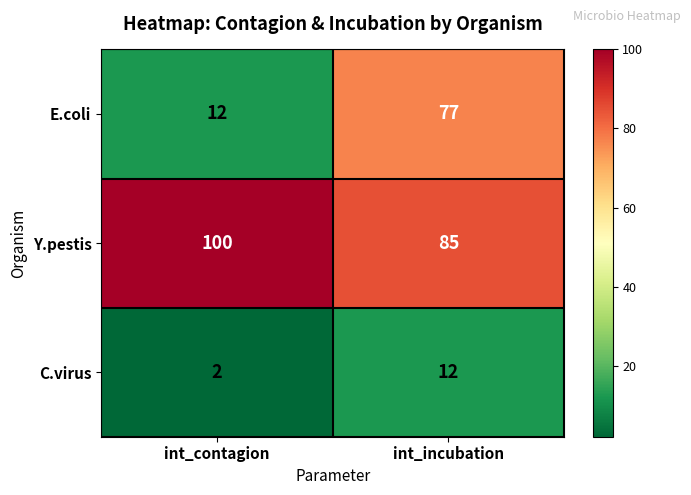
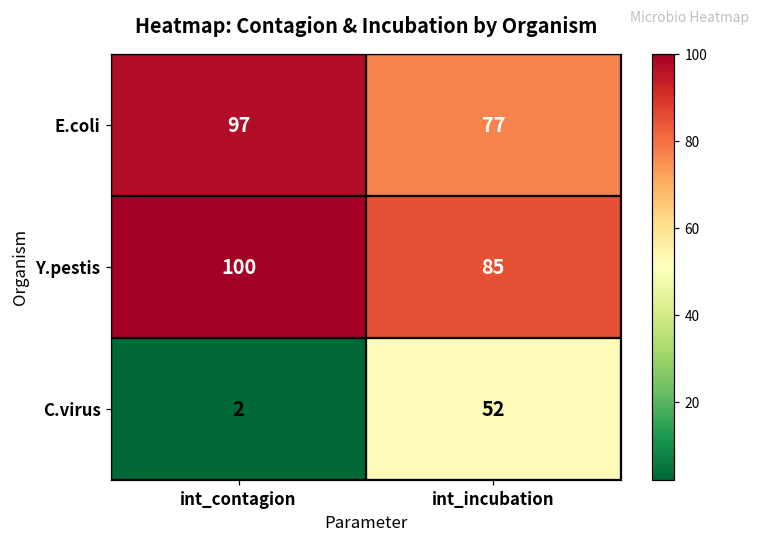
E.coli, int_contagion: 12 -> 97
C.virus, int_incubation: 12 -> 52
